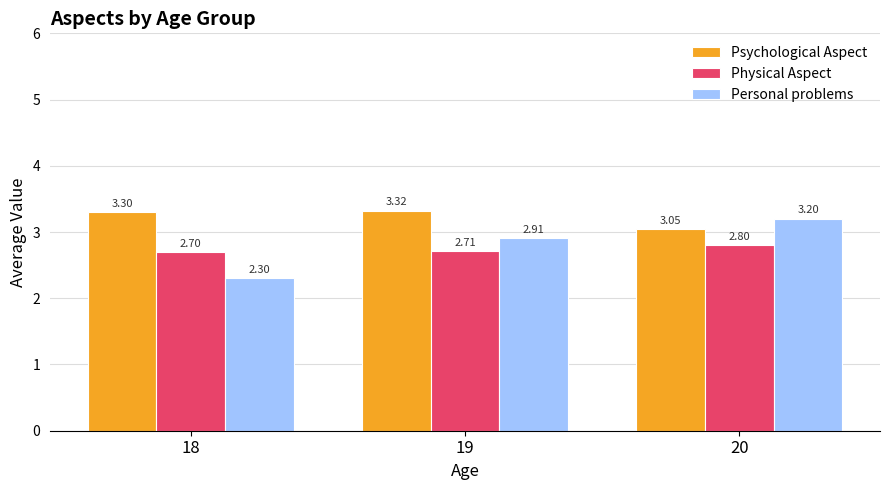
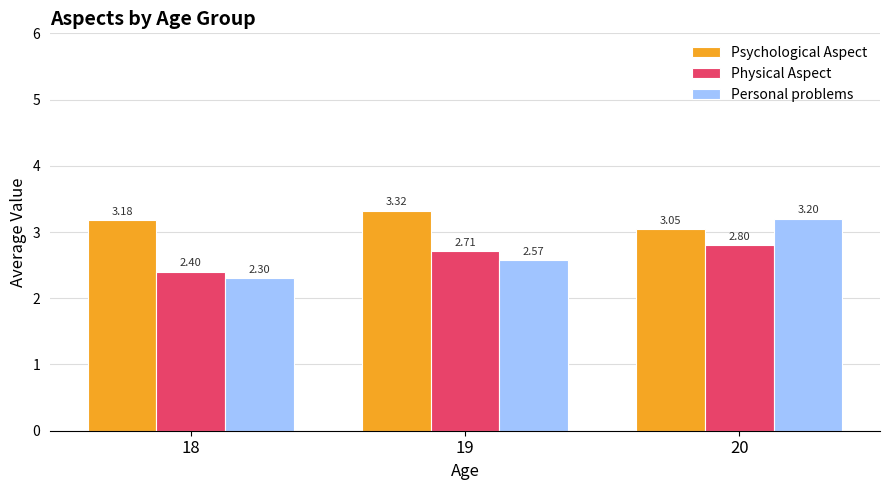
Psychological Aspect, 18: 3.30 -> 3.18
Physical Aspect, 18: 2.70 -> 2.40
Personal problems, 19: 2.91 -> 2.57
